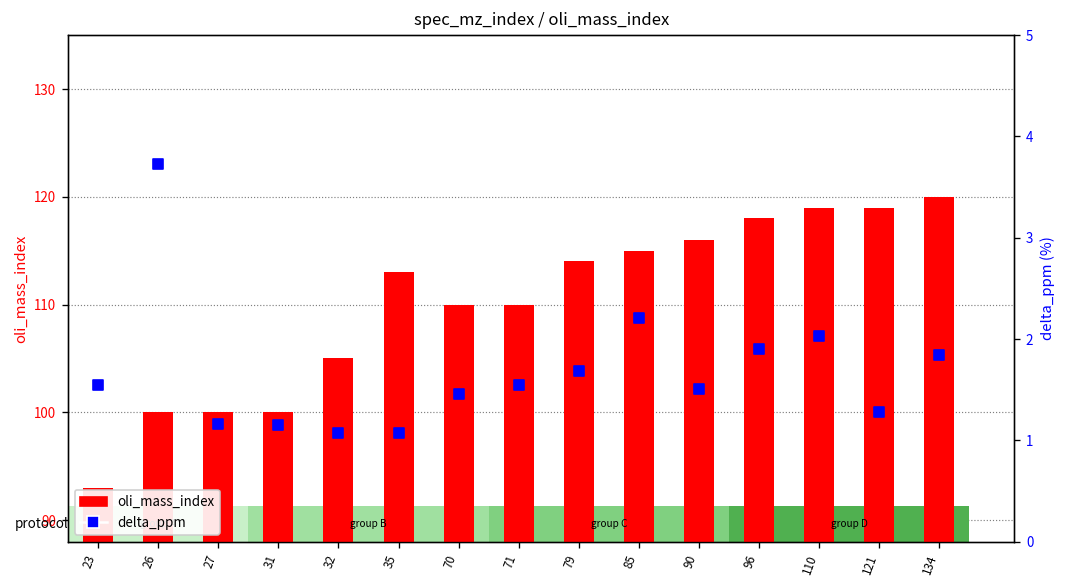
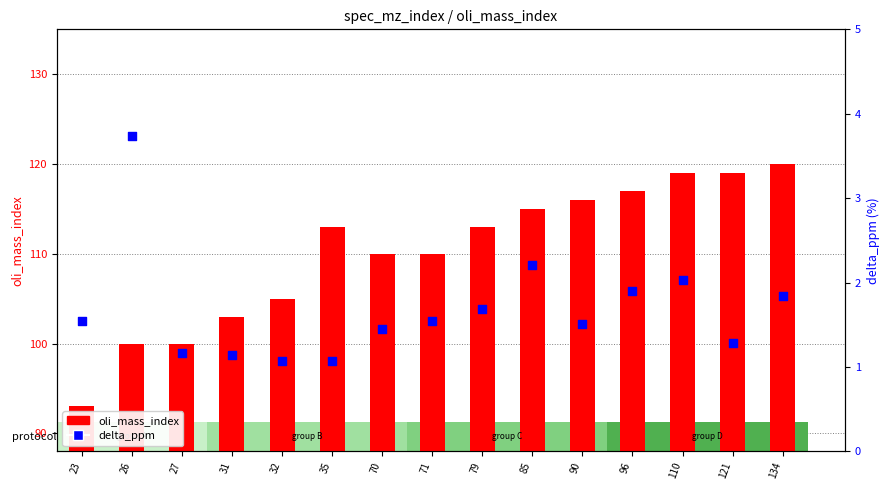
oli_mass_index, 31: 100 -> 103
oli_mass_index, 79: 114 -> 113
oli_mass_index, 96: 118 -> 117
